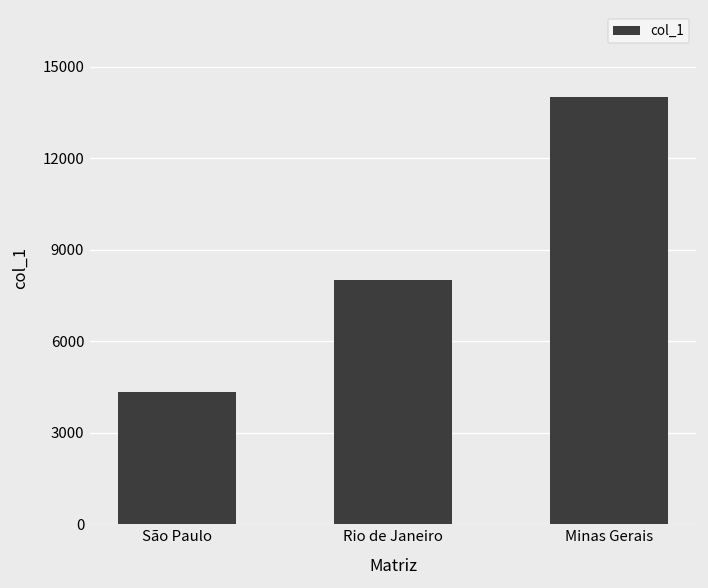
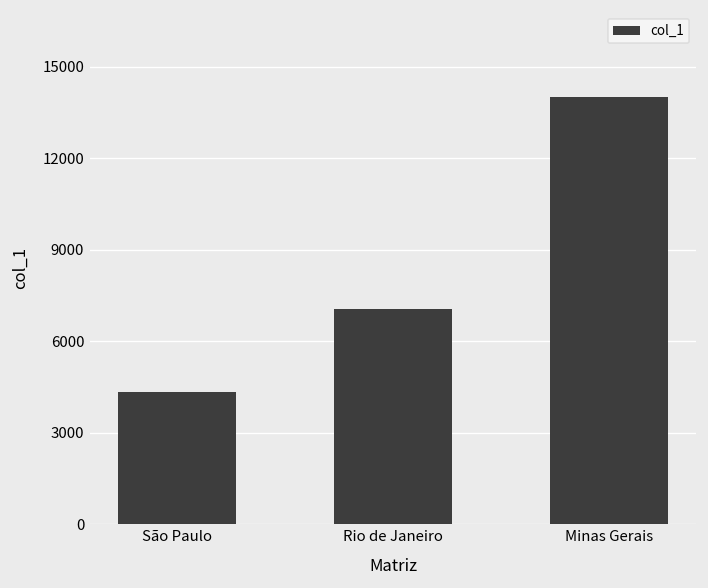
Rio de Janeiro: 8000 -> 7100
